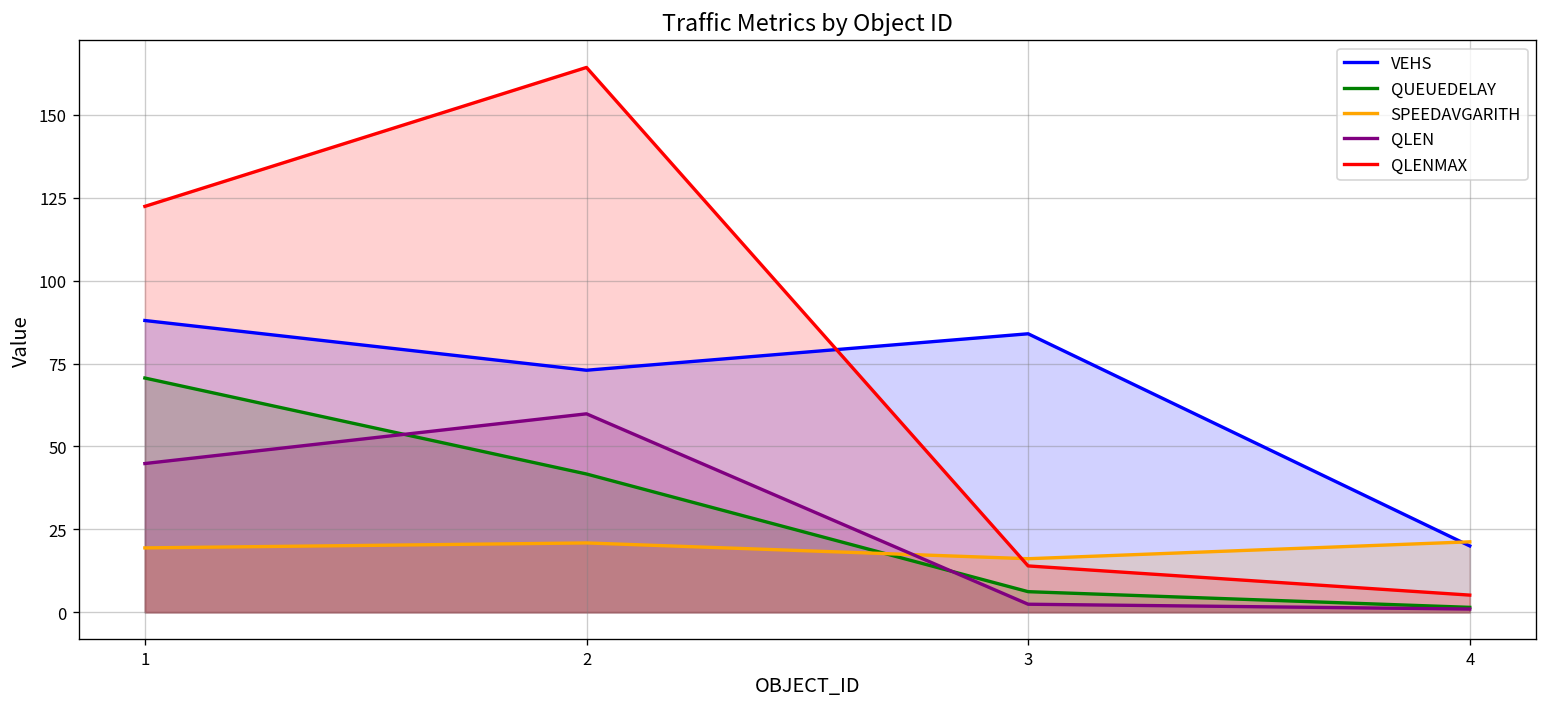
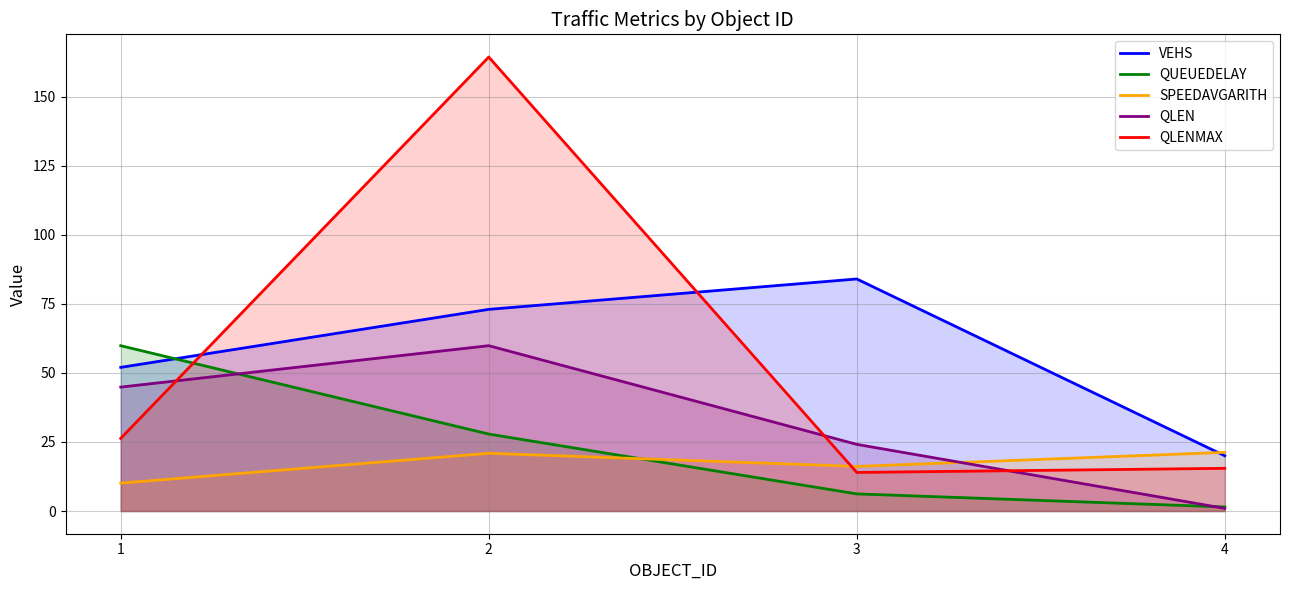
VEHS, 1: 88 -> 52
QUEUEDELAY, 1: 71 -> 60
SPEEDAVGARITH, 1: 19 -> 10
QLENMAX, 1: 122 -> 26
QUEUEDELAY, 2: 42 -> 28
QLEN, 3: 2 -> 24
QLENMAX, 4: 5 -> 15
